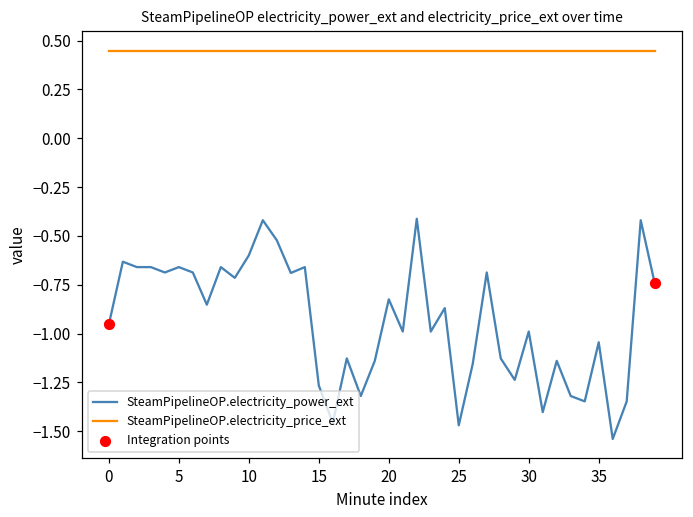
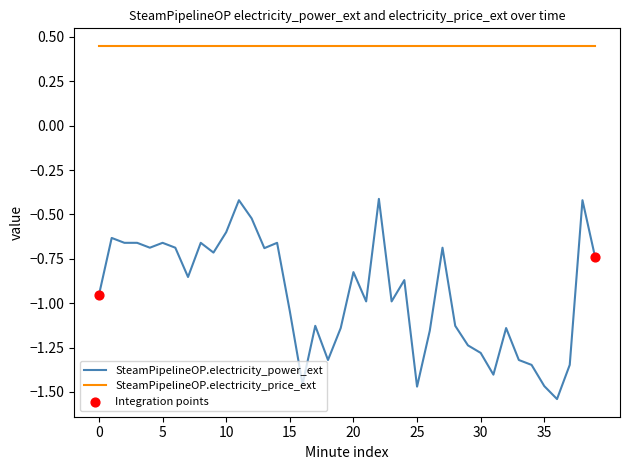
SteamPipelineOP.electricity_power_ext, 15: -1.27 -> -1.05
SteamPipelineOP.electricity_power_ext, 30: -0.99 -> -1.28
SteamPipelineOP.electricity_power_ext, 35: -1.05 -> -1.47
